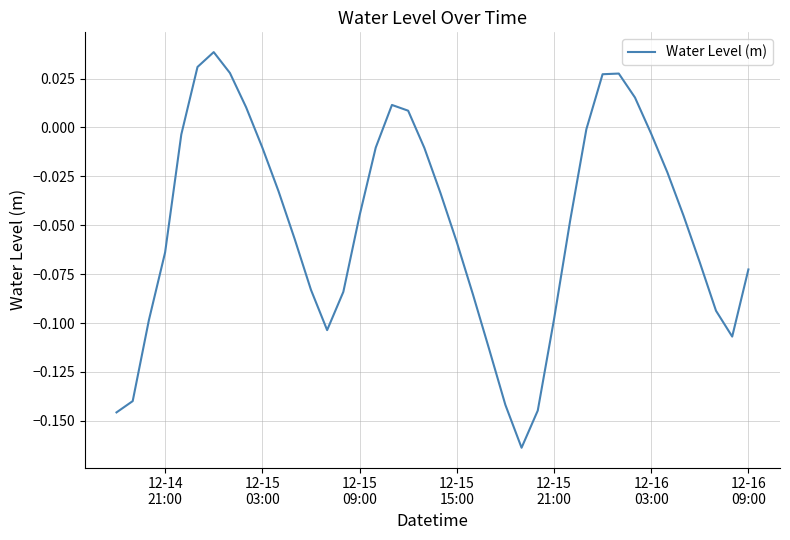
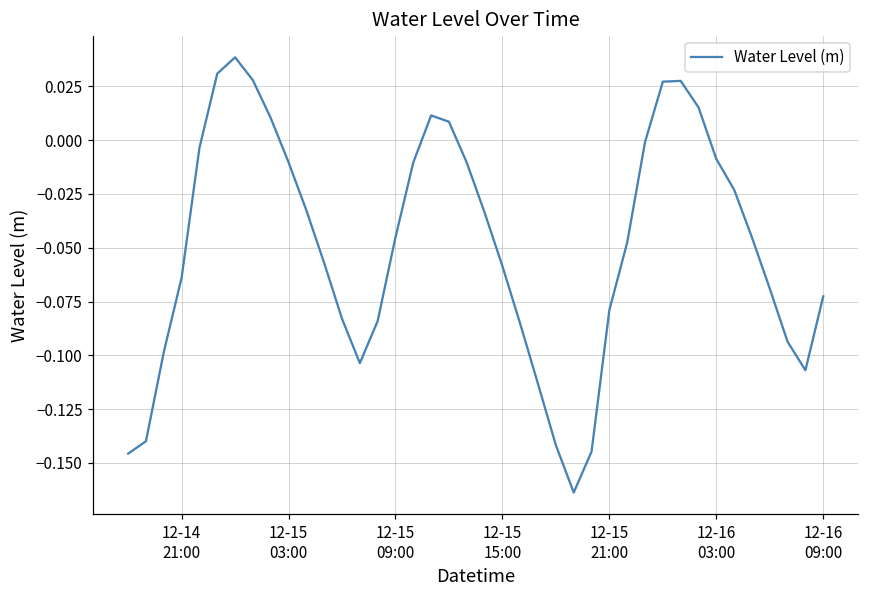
12-15 21:00: -0.098 -> -0.079
12-16 03:00: -0.003 -> -0.009
